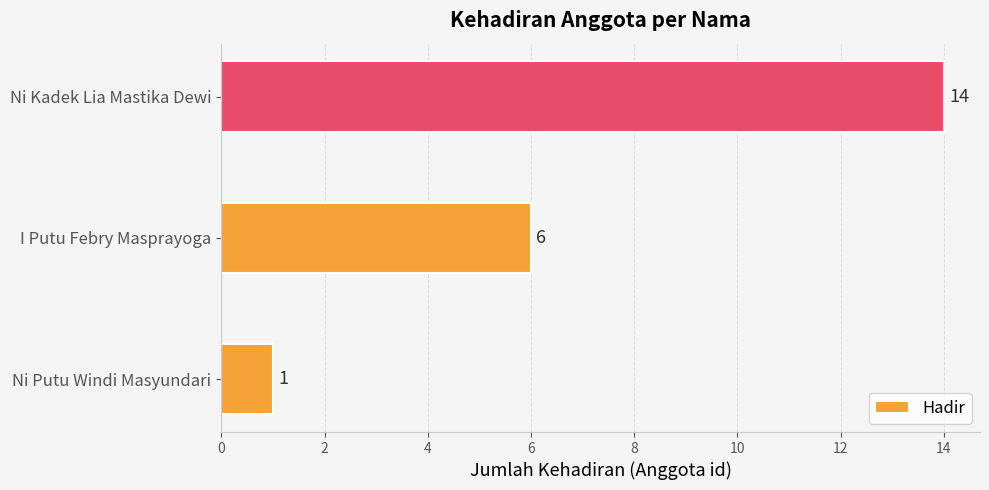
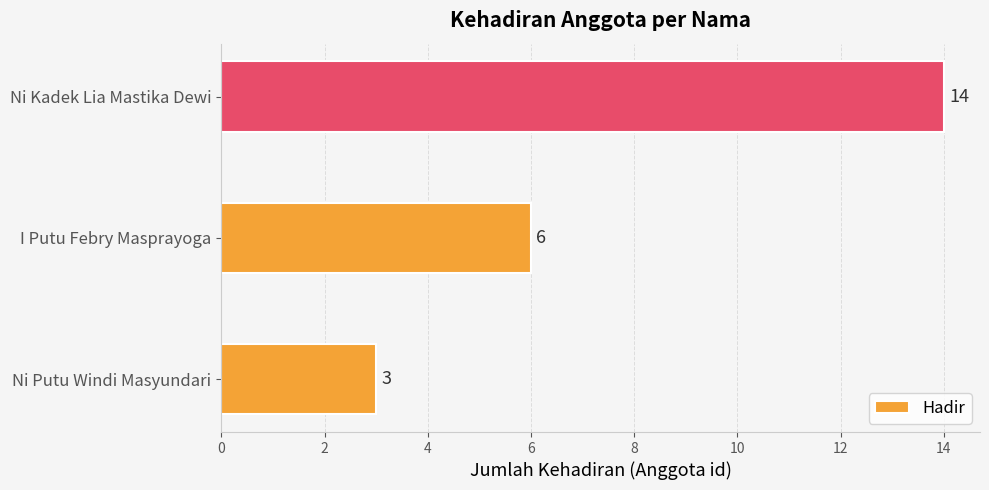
Ni Putu Windi Masyundari: 1 -> 3
